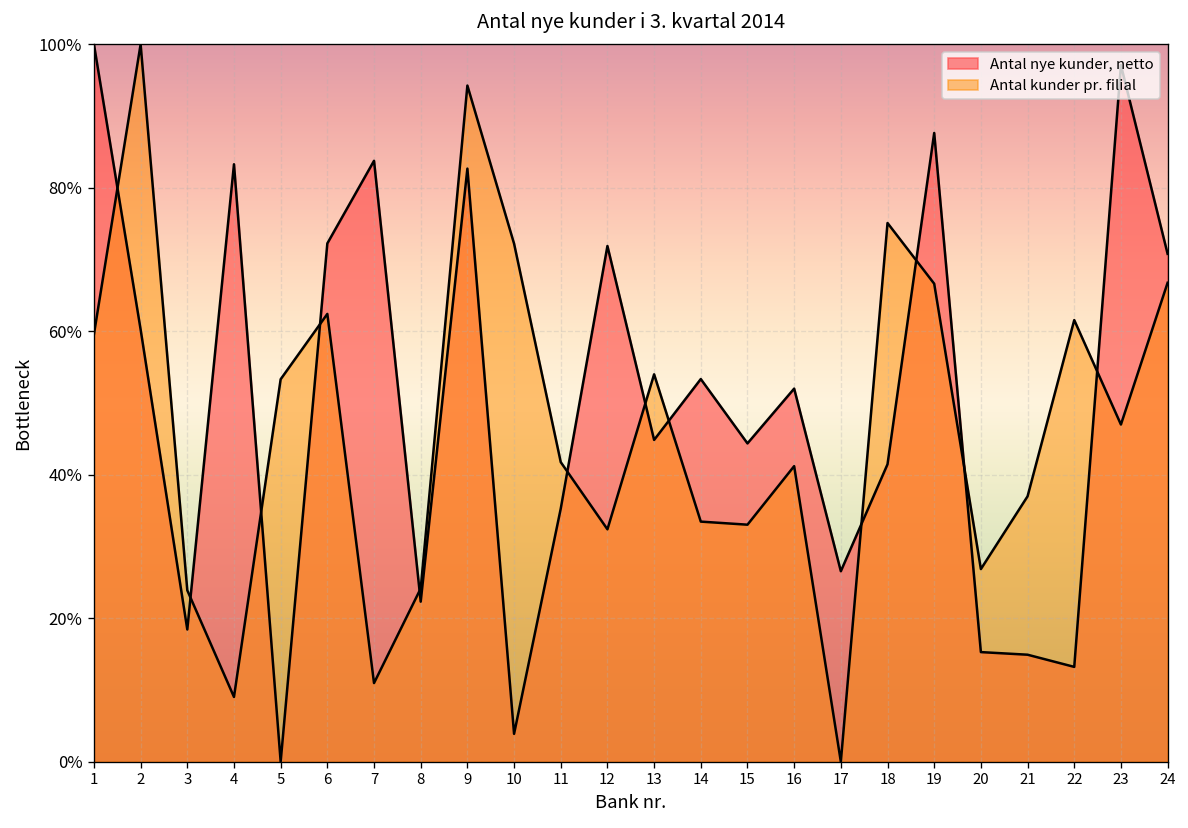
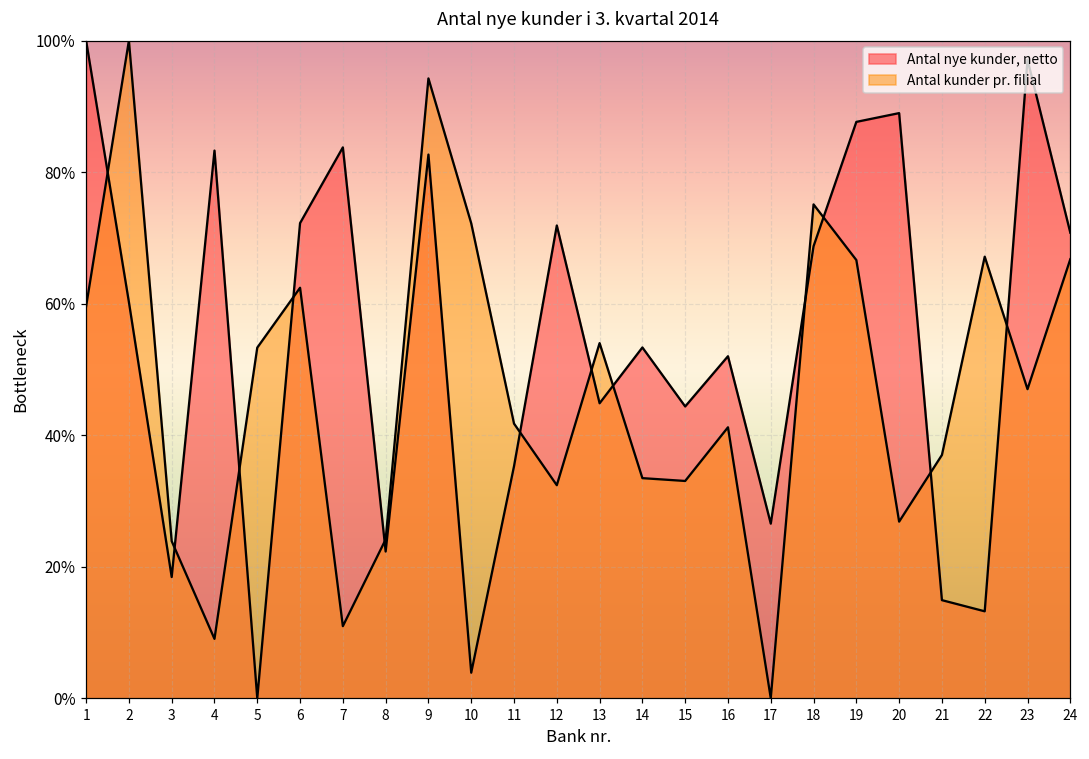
Antal nye kunder, netto, 18: 41% -> 69%
Antal nye kunder, netto, 20: 15% -> 89%
Antal kunder pr. filial, 22: 62% -> 67%
